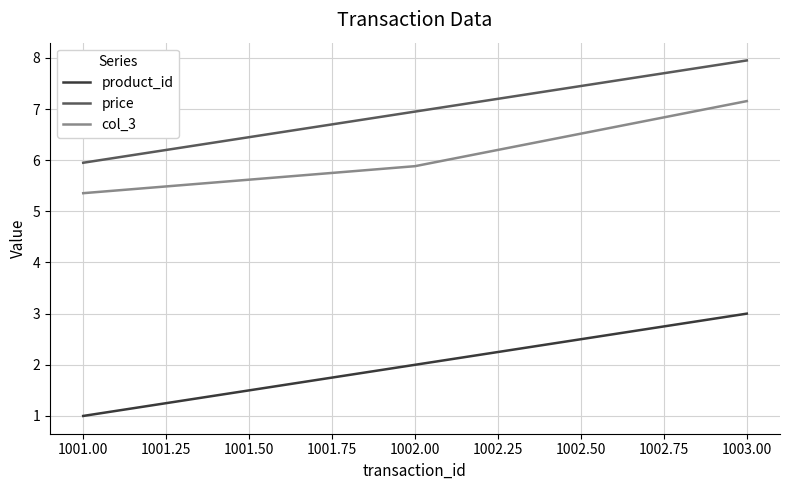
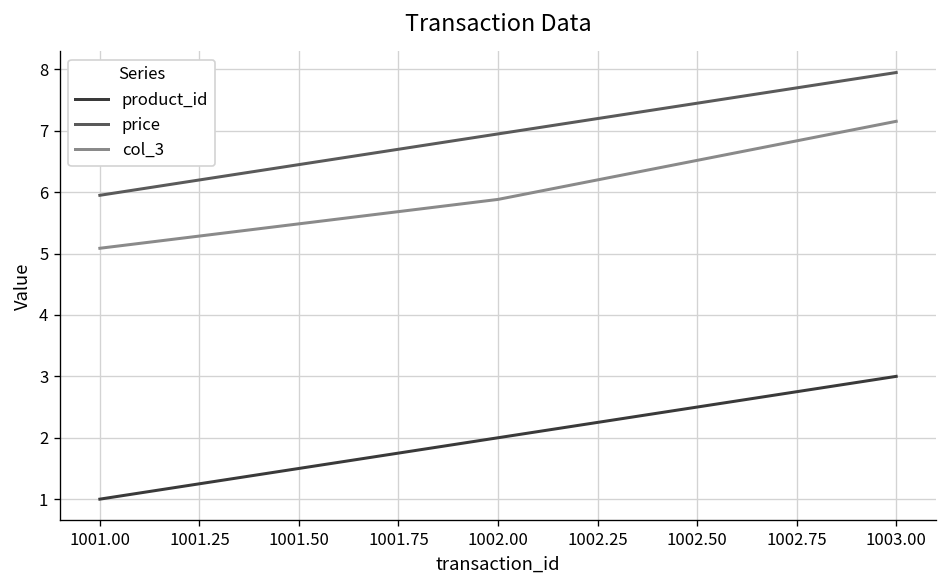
col_3, 1001.00: 5.4 -> 5.1
